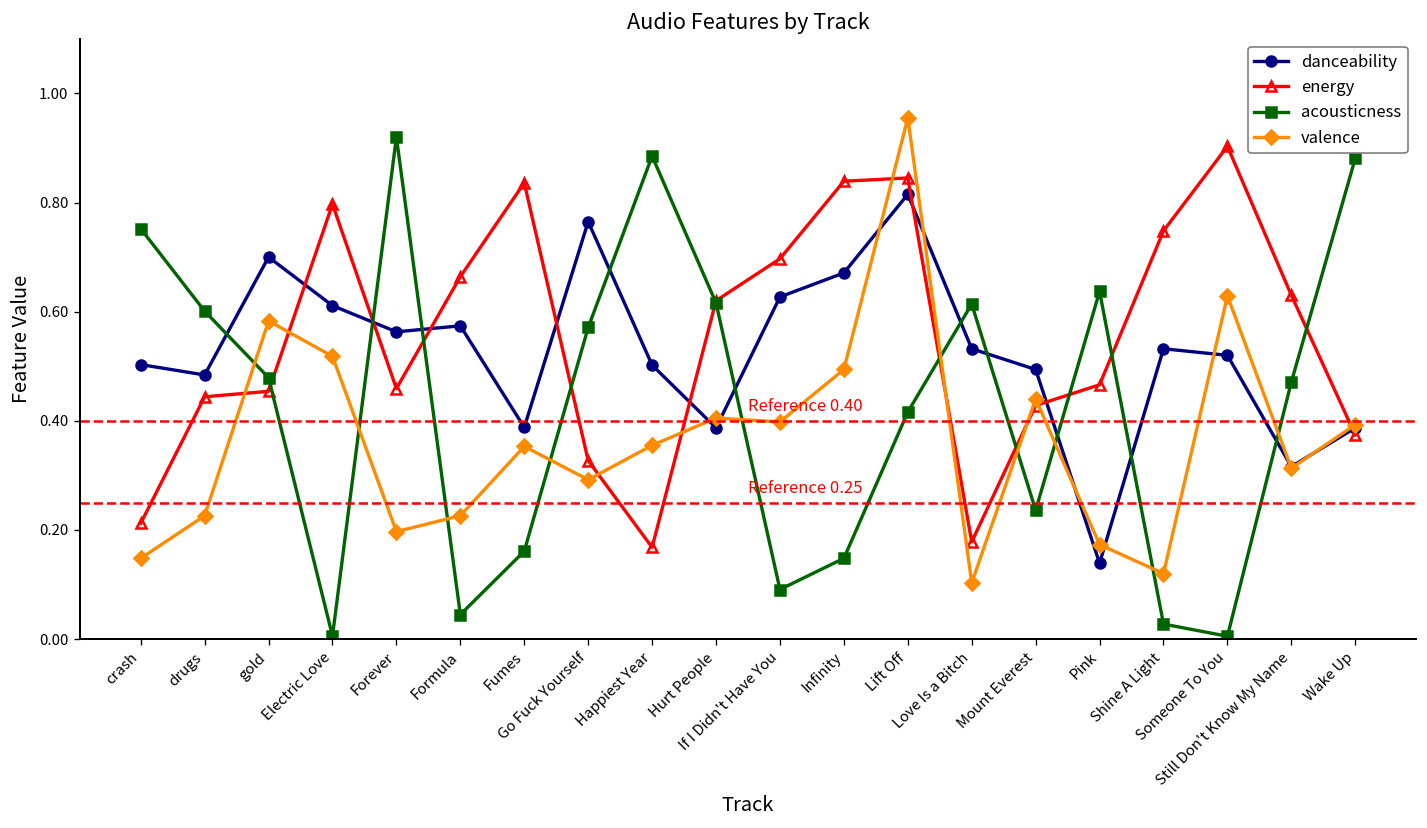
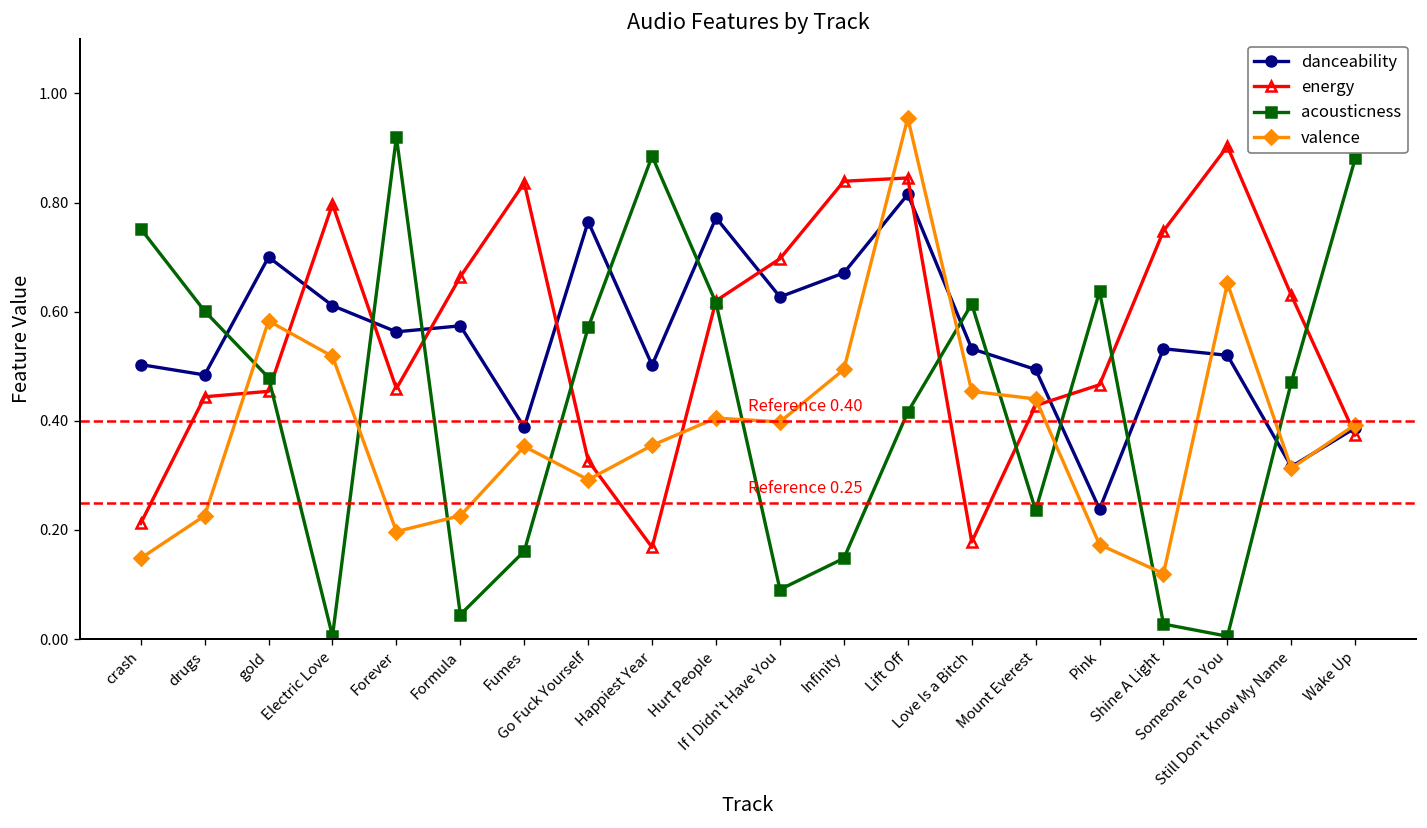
danceability, Hurt People: 0.39 -> 0.77
valence, Love Is a Bitch: 0.10 -> 0.45
danceability, Pink: 0.14 -> 0.24
valence, Someone To You: 0.63 -> 0.65
